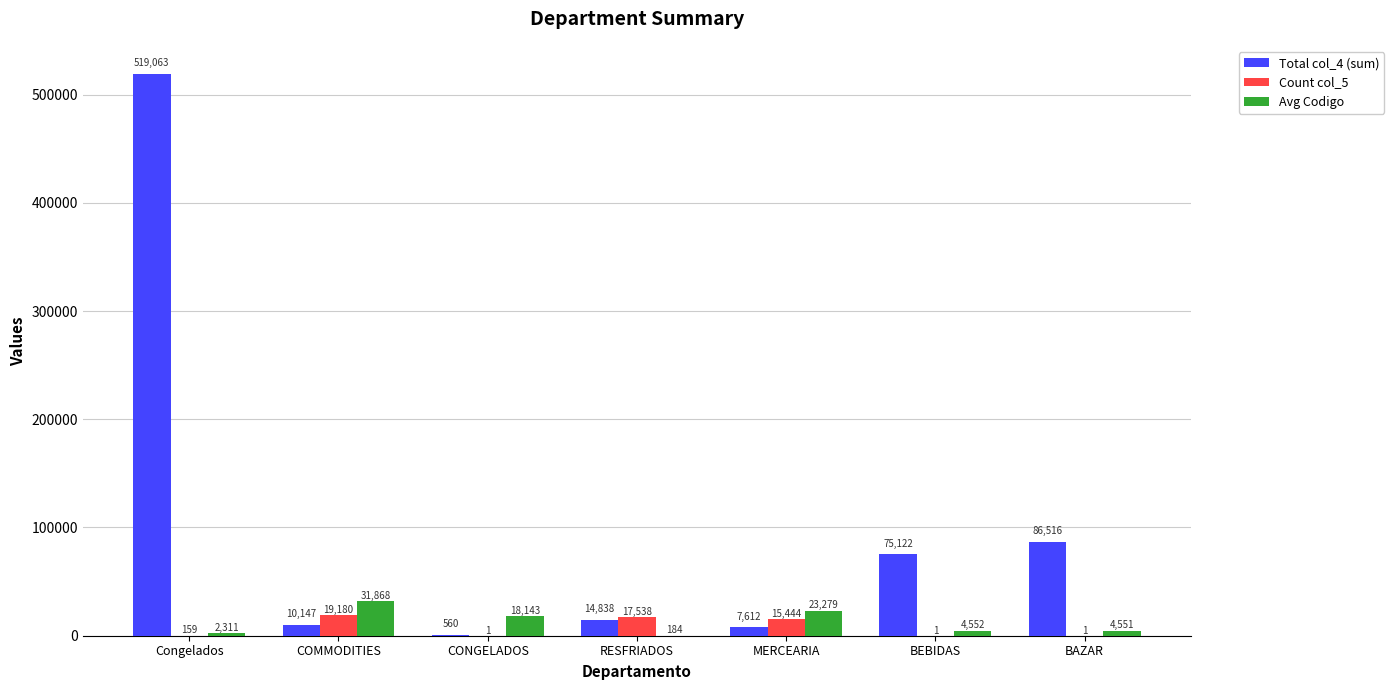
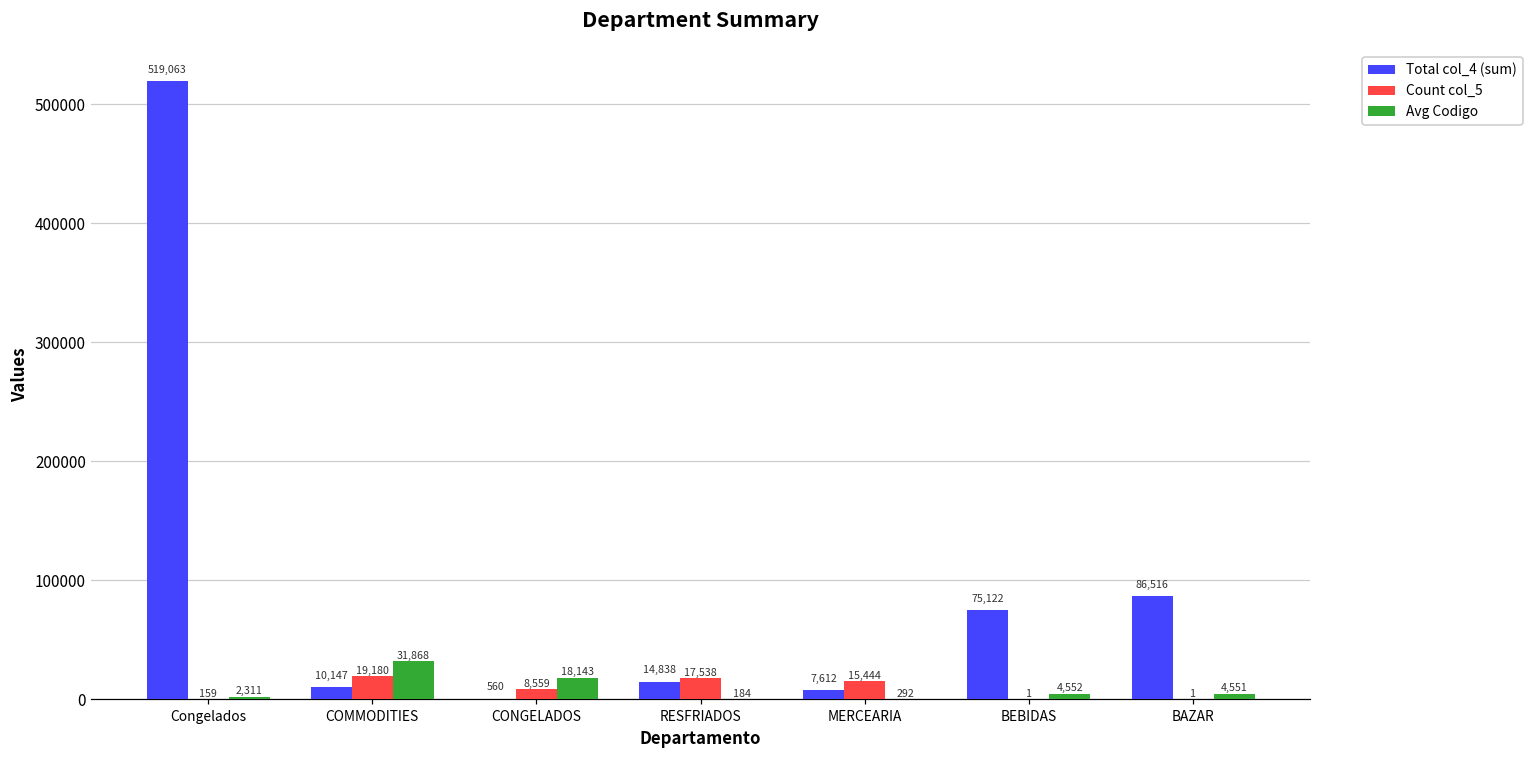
Count col_5, CONGELADOS: 1 -> 8,559
Avg Codigo, MERCEARIA: 23,279 -> 292
